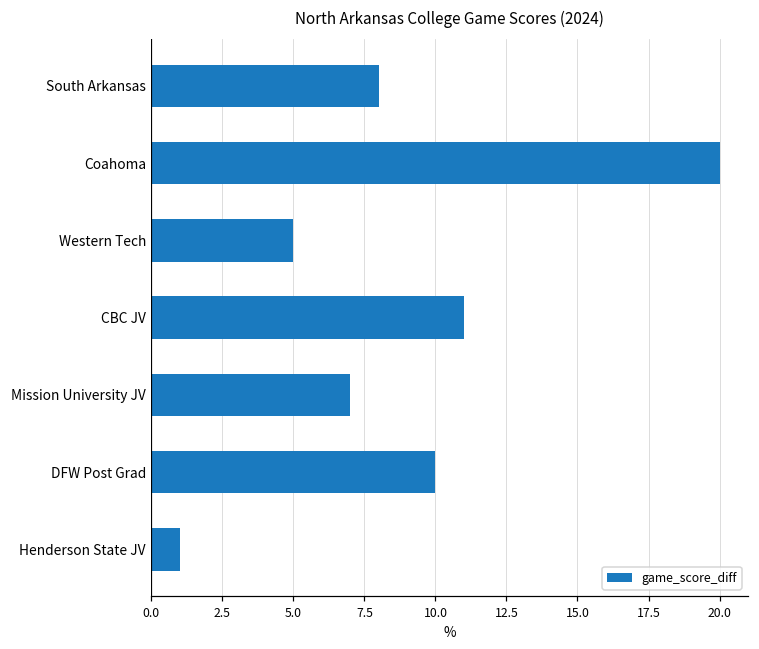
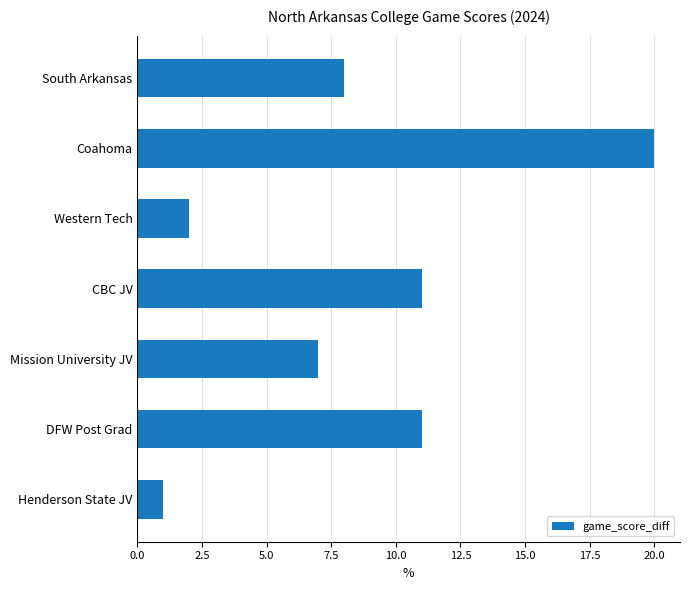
Western Tech: 5 -> 2
DFW Post Grad: 10 -> 11
